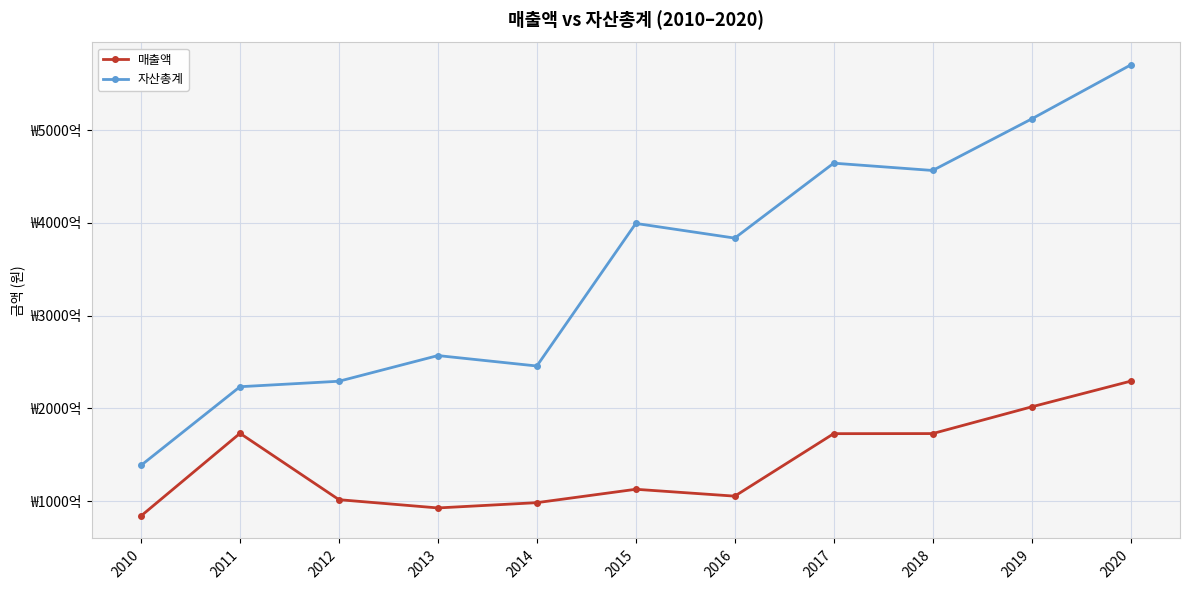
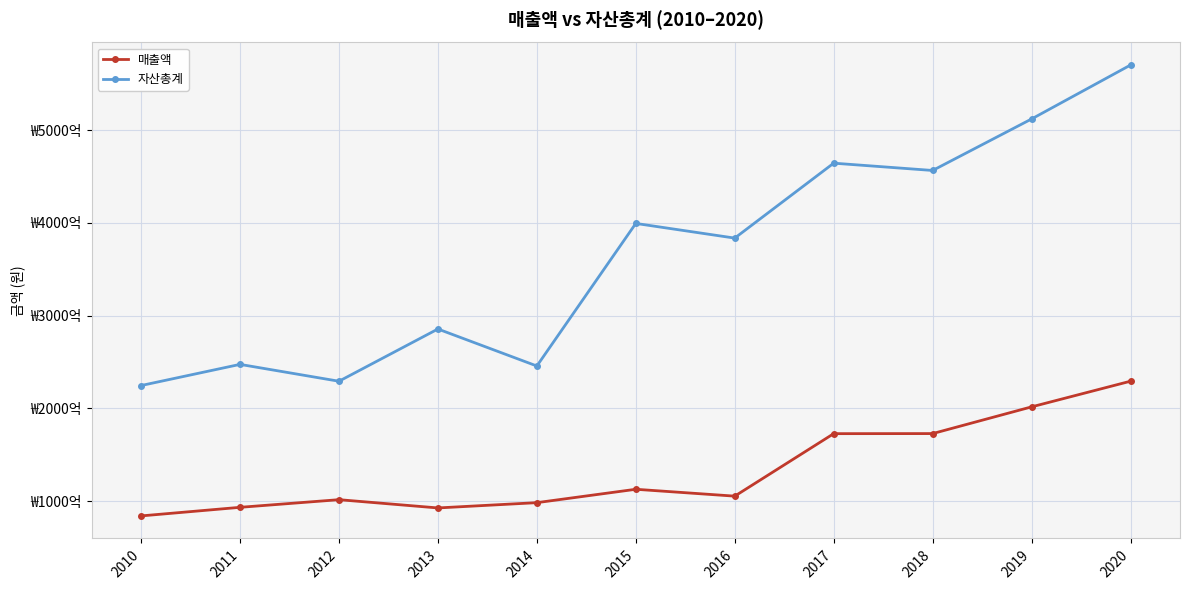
자산총계, 2010: ₩1400억 -> ₩2200억
매출액, 2011: ₩1700억 -> ₩900억
자산총계, 2011: ₩2200억 -> ₩2500억
자산총계, 2013: ₩2600억 -> ₩2900억
